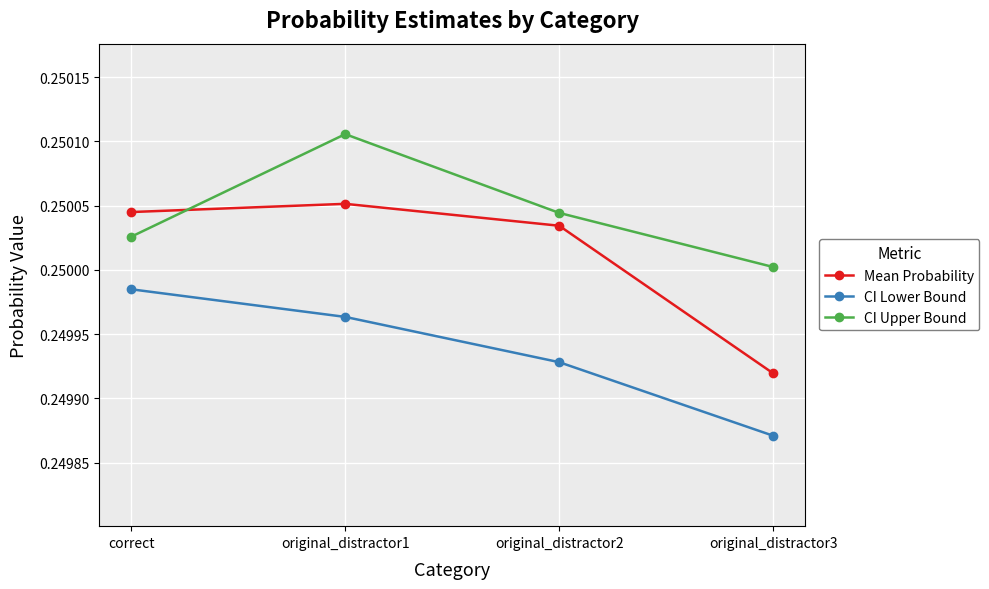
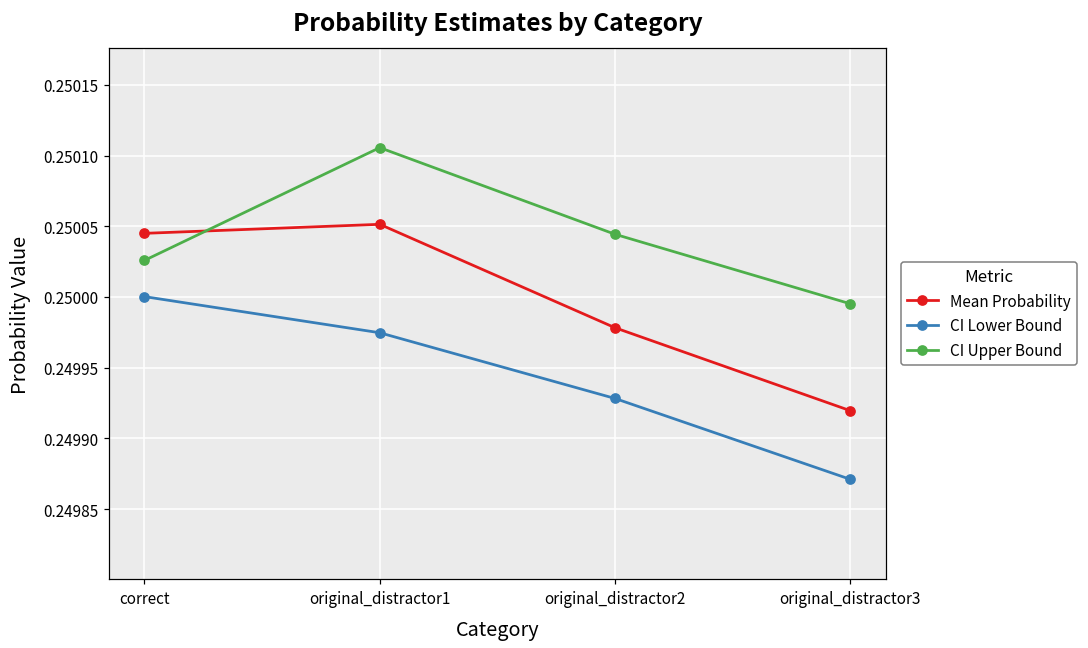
CI Lower Bound, correct: 0.249985 -> 0.250000
CI Lower Bound, original_distractor1: 0.249963 -> 0.249975
Mean Probability, original_distractor2: 0.250034 -> 0.249978
CI Upper Bound, original_distractor3: 0.250002 -> 0.249995
